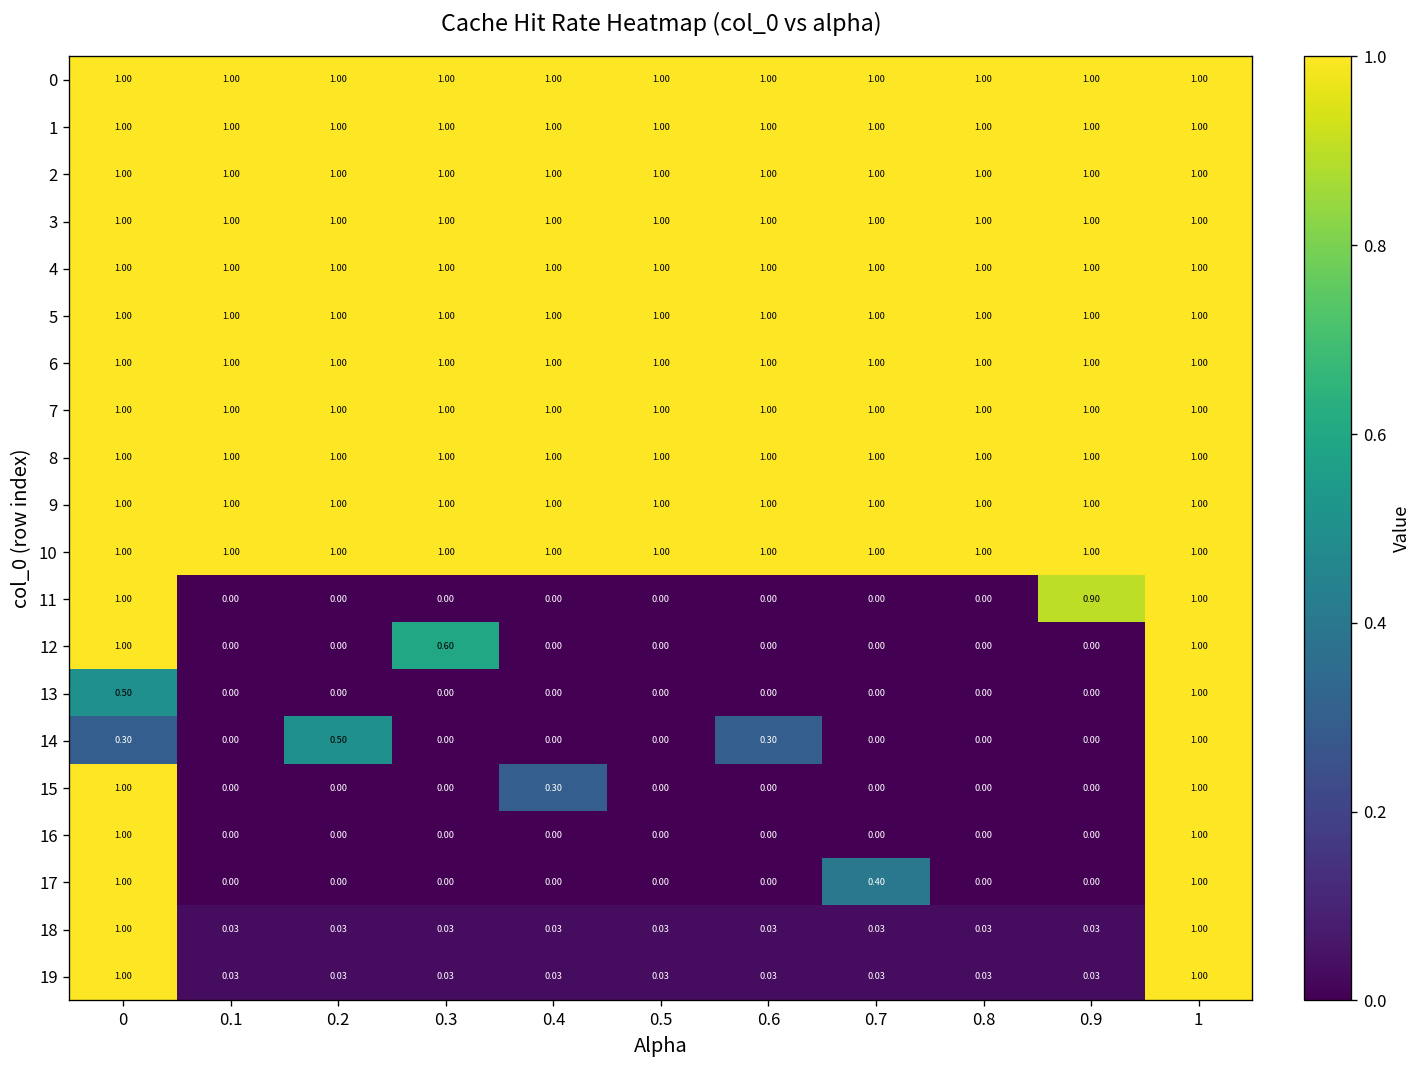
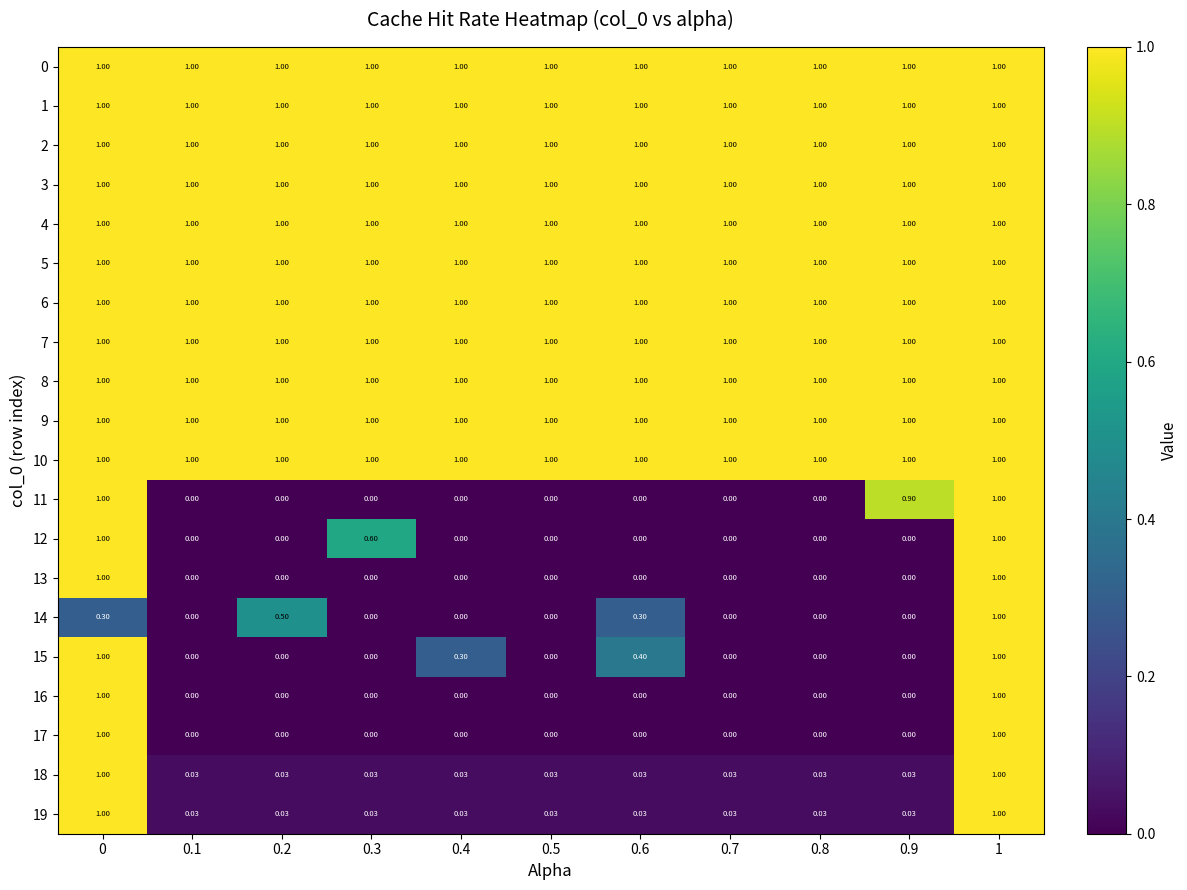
13, 0: 0.50 -> 1.00
15, 0.6: 0.00 -> 0.40
17, 0.7: 0.40 -> 0.00
